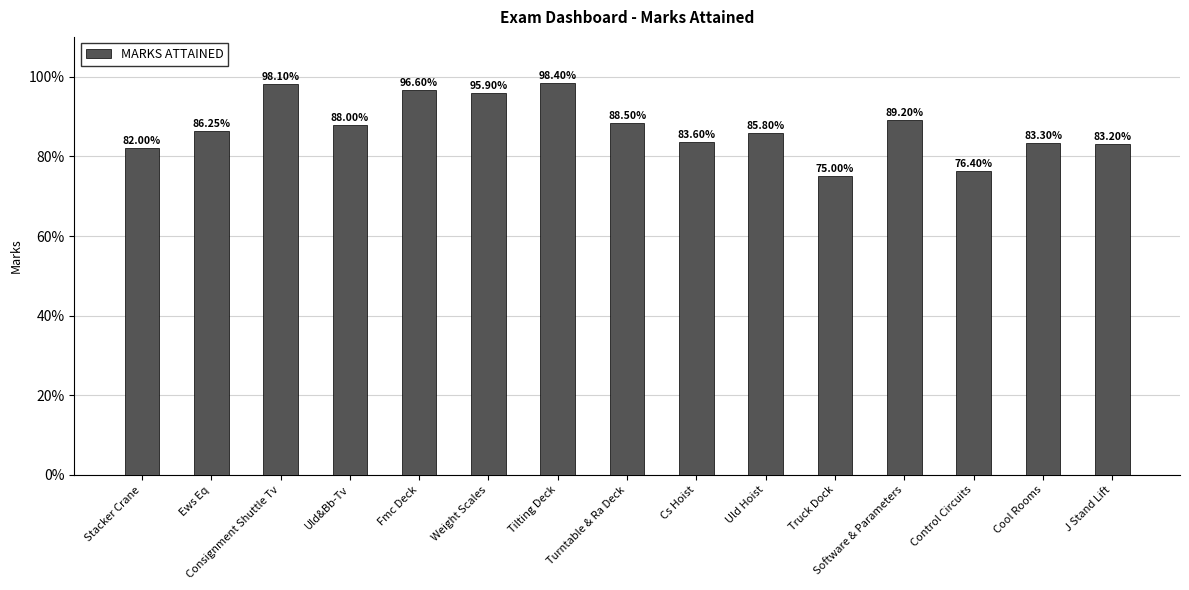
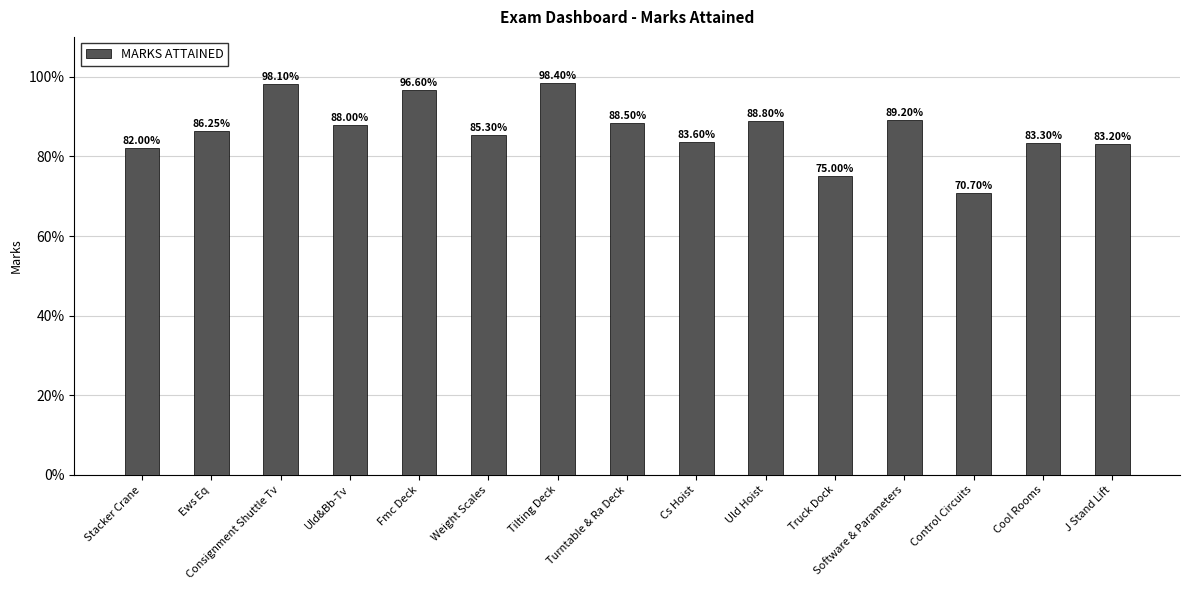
Weight Scales: 95.90% -> 85.30%
Uld Hoist: 85.80% -> 88.80%
Control Circuits: 76.40% -> 70.70%
